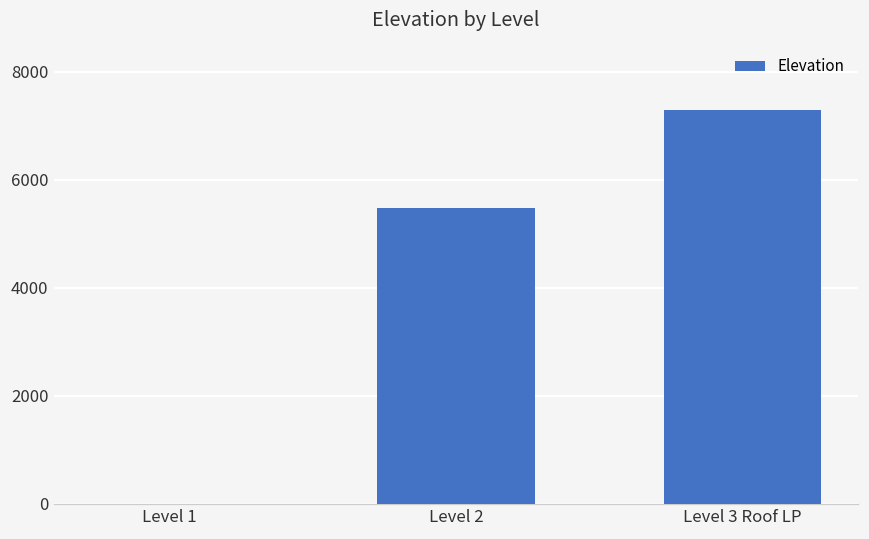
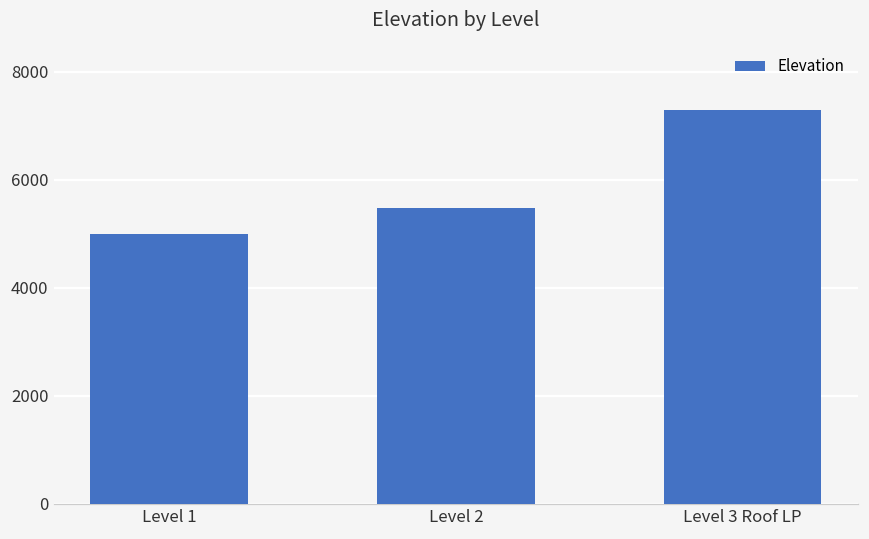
Level 1: 0 -> 5000
